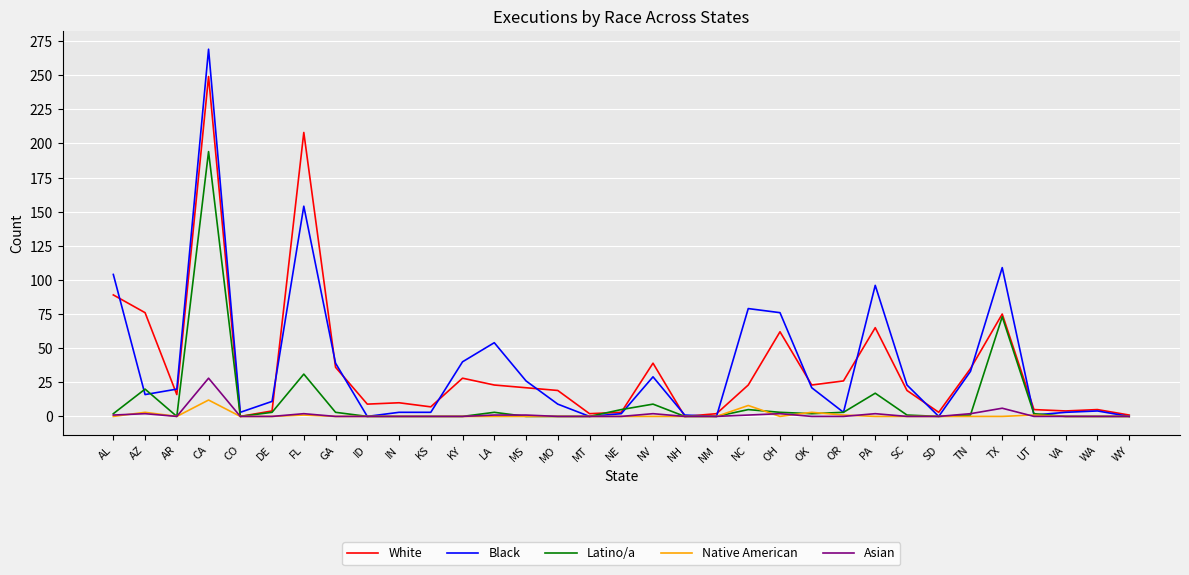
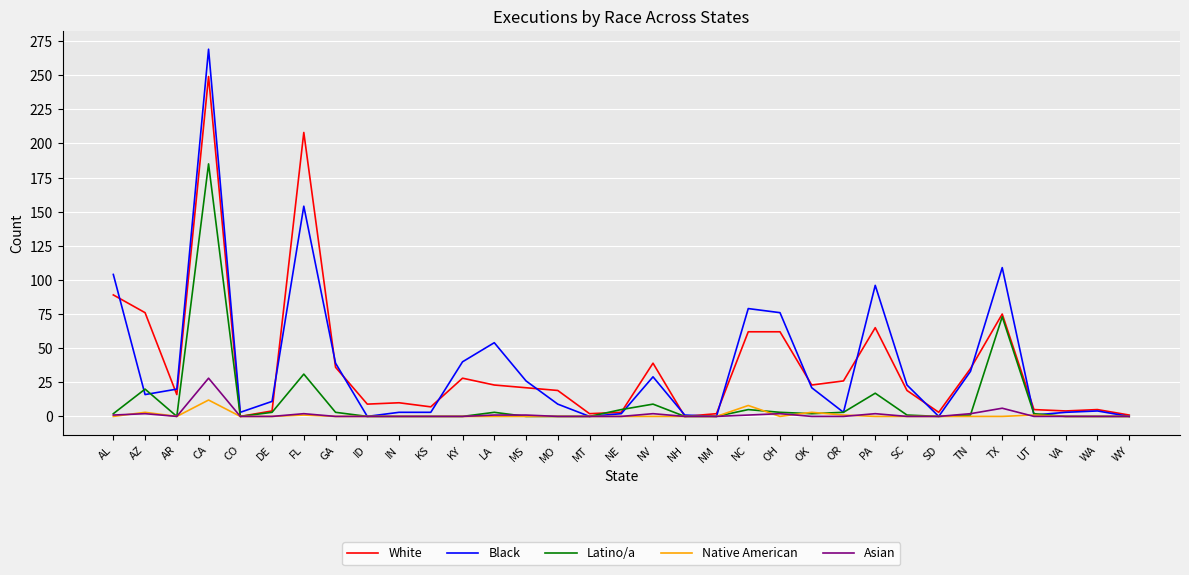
Latino/a, CA: 194 -> 185
White, NC: 23 -> 62
